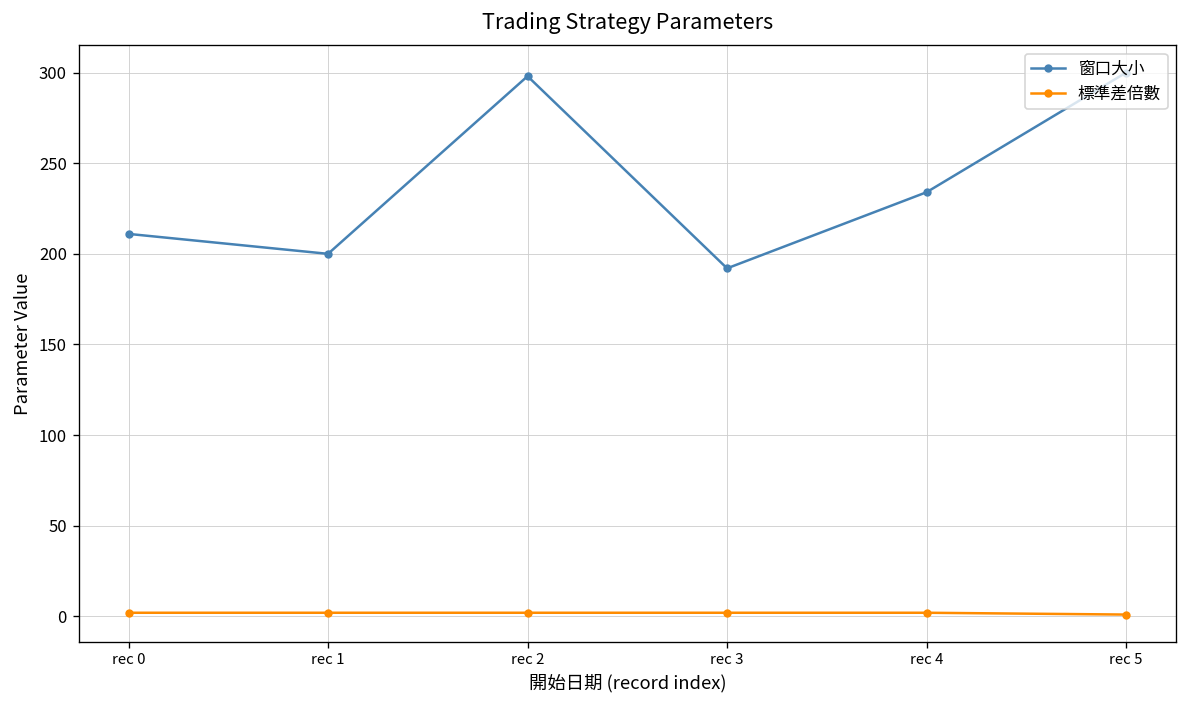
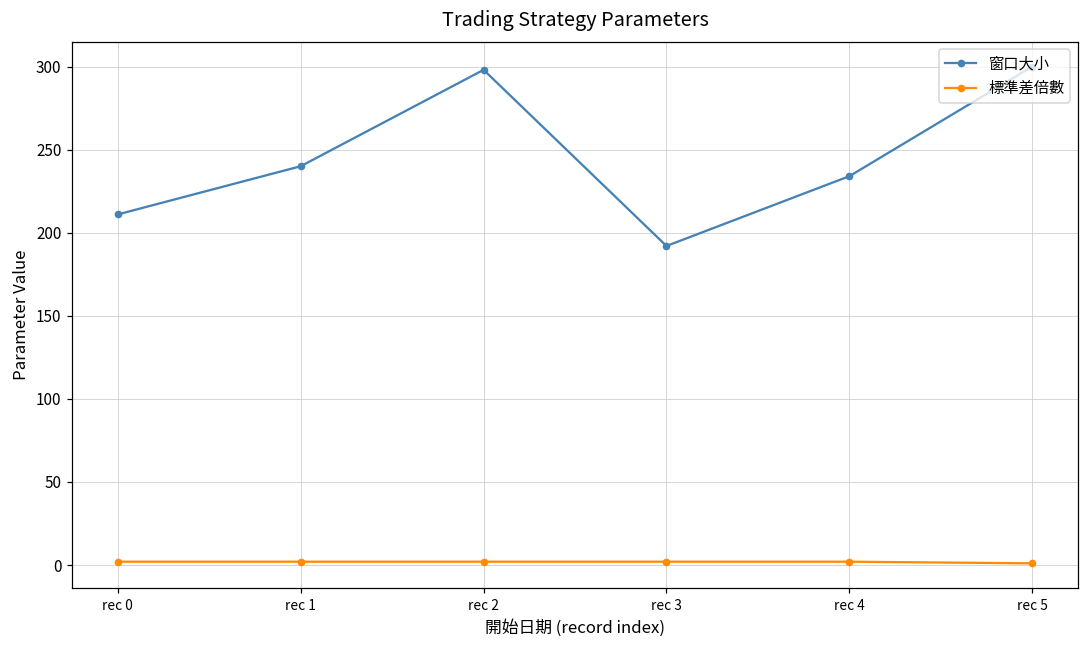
窗口大小, rec 1: 200 -> 240
